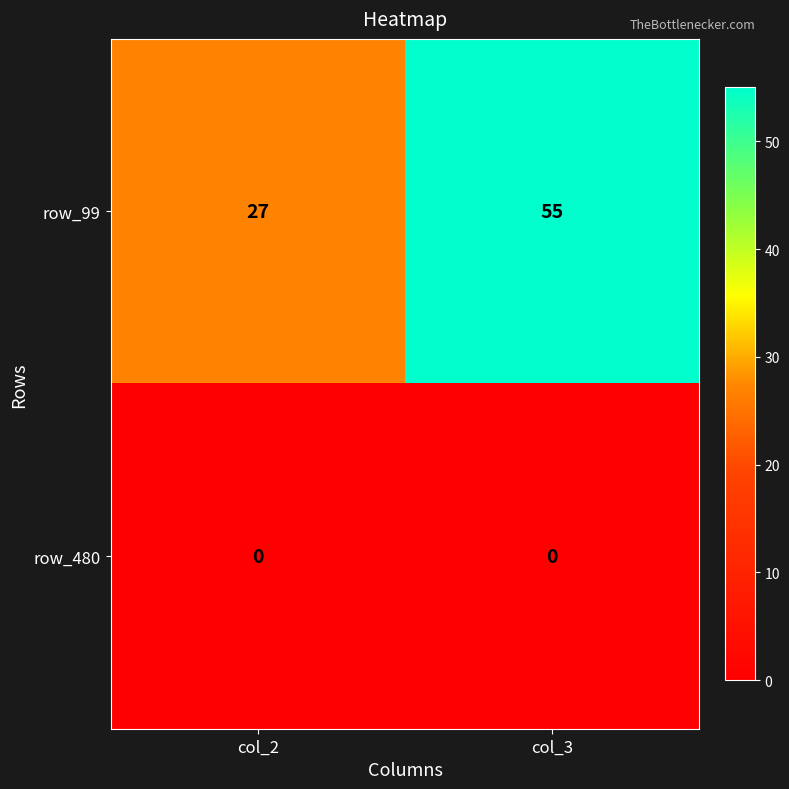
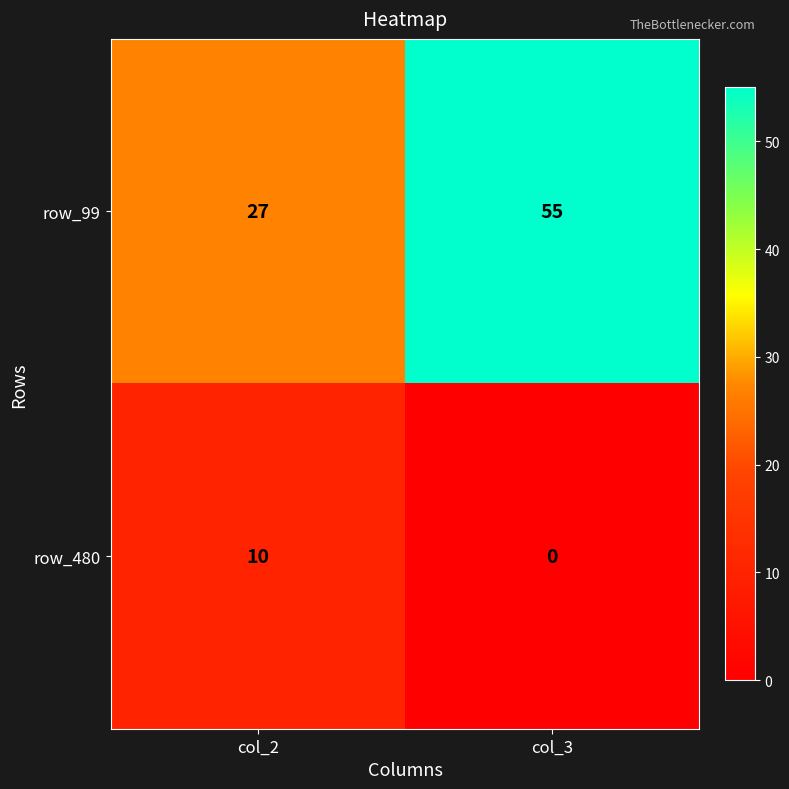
row_480, col_2: 0 -> 10
